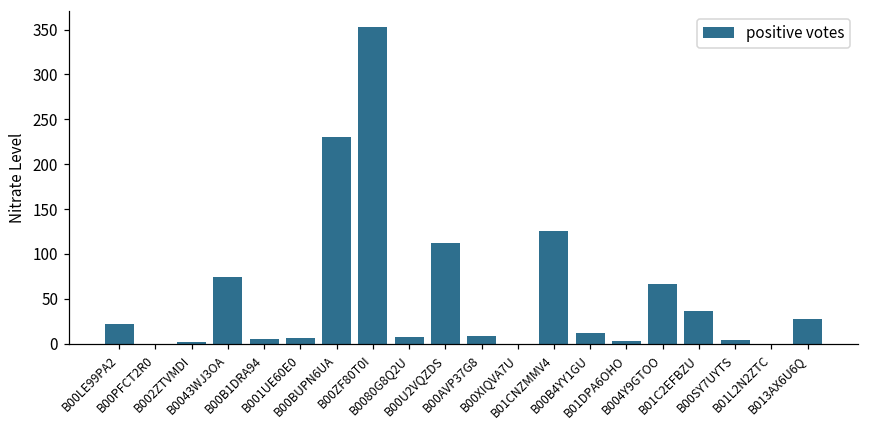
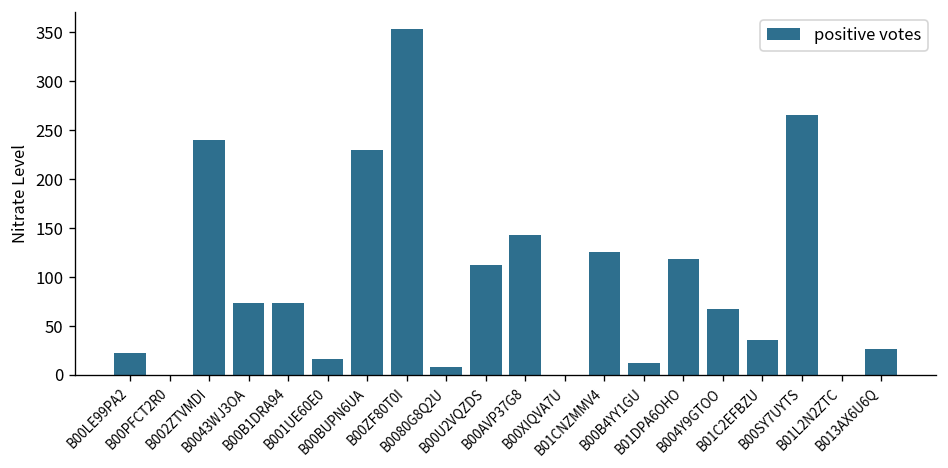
B002ZTVMDI: 0 -> 240
B00B1DRA94: 10 -> 70
B001UE60E0: 10 -> 20
B00AVP37G8: 10 -> 140
B01DPA6OHO: 0 -> 120
B00SY7UYTS: 0 -> 270
